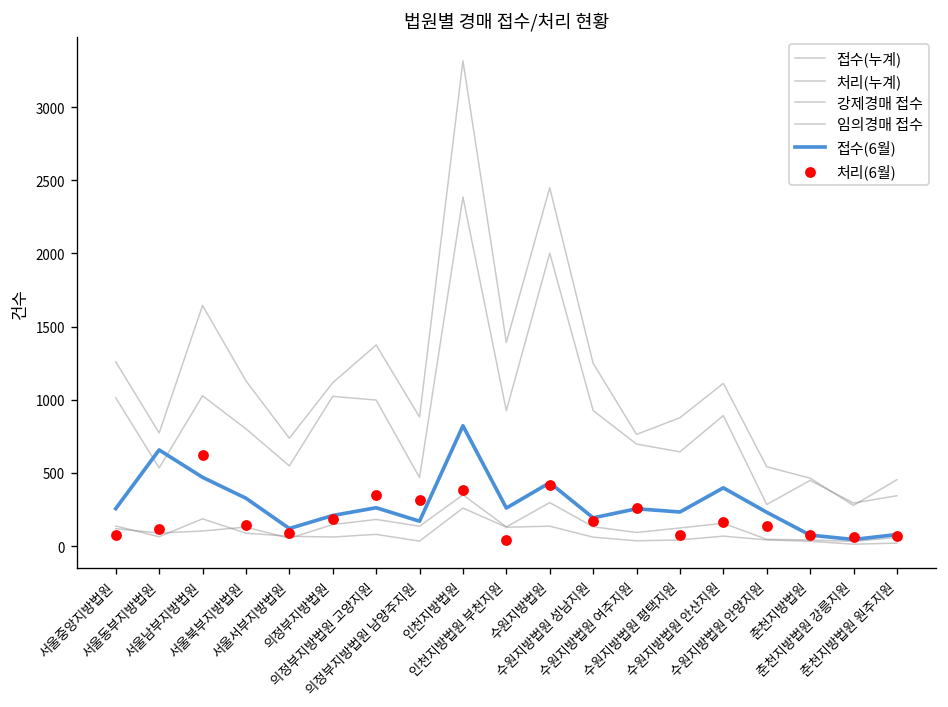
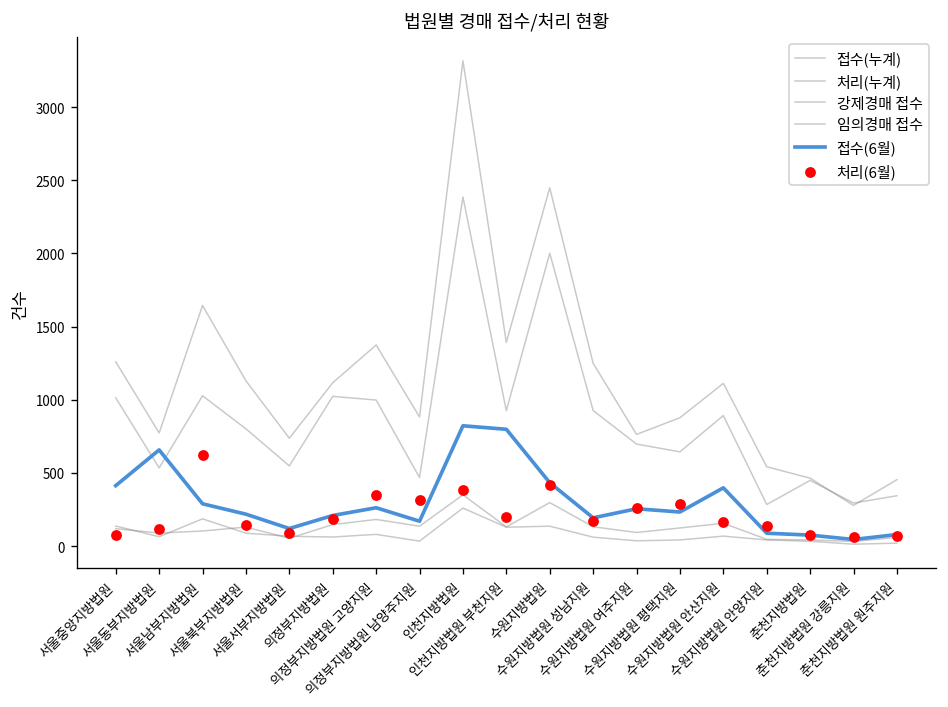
접수(6월), 서울중앙지방법원: 260 -> 410
접수(6월), 서울남부지방법원: 470 -> 290
접수(6월), 서울북부지방법원: 330 -> 220
접수(6월), 인천지방법원 부천지원: 260 -> 800
처리(6월), 인천지방법원 부천지원: 40 -> 200
처리(6월), 수원지방법원 평택지원: 80 -> 290
접수(6월), 수원지방법원 안양지원: 230 -> 90
